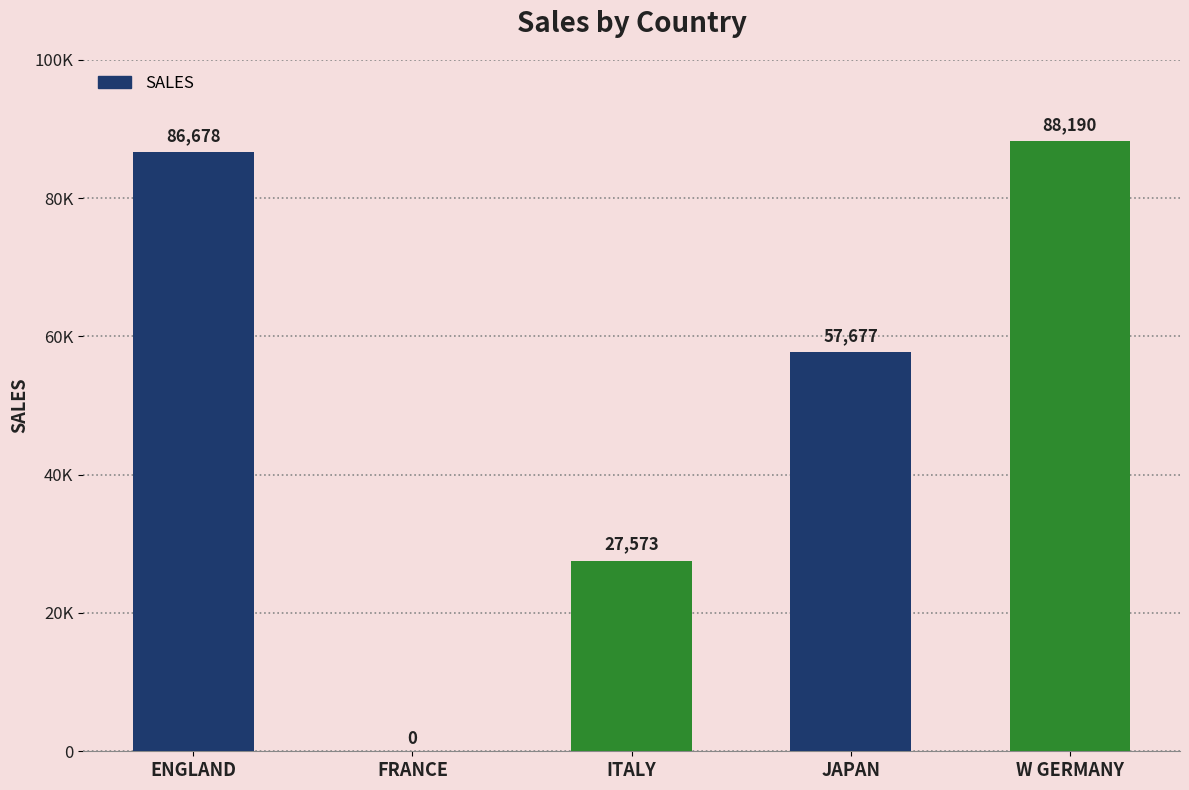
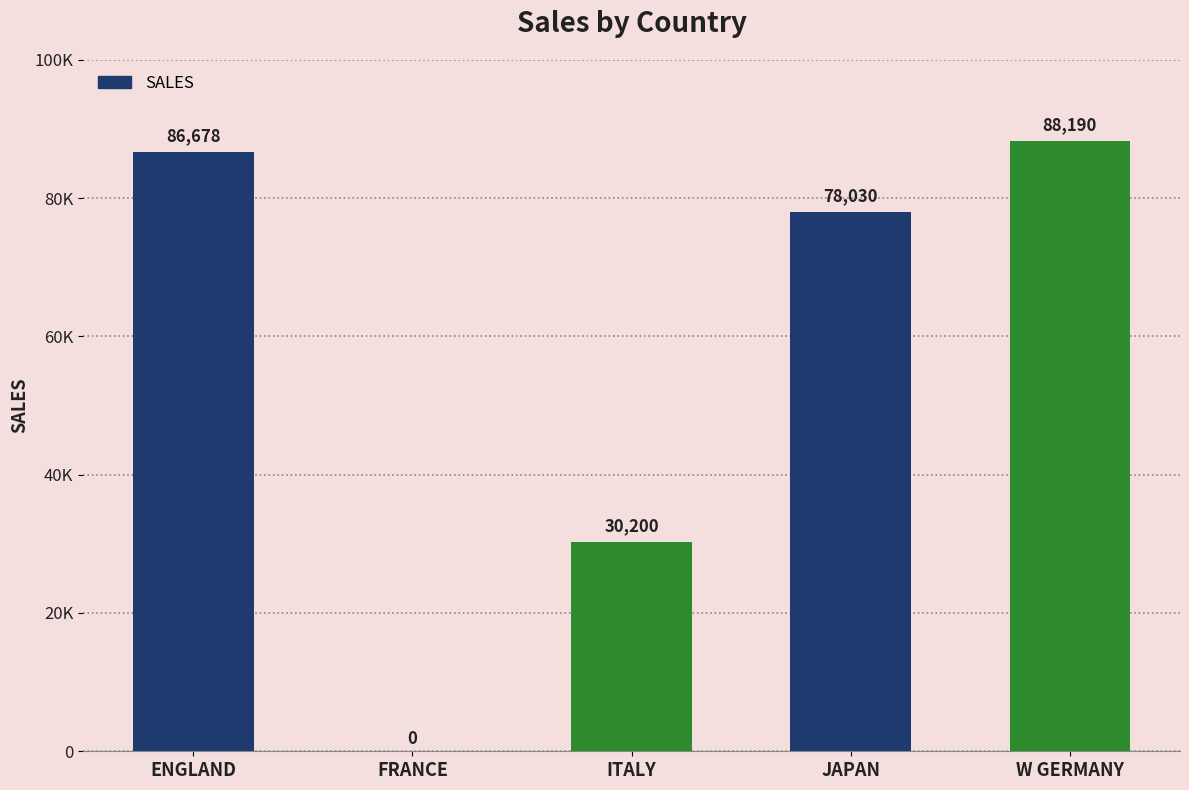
ITALY: 27,573 -> 30,200
JAPAN: 57,677 -> 78,030
